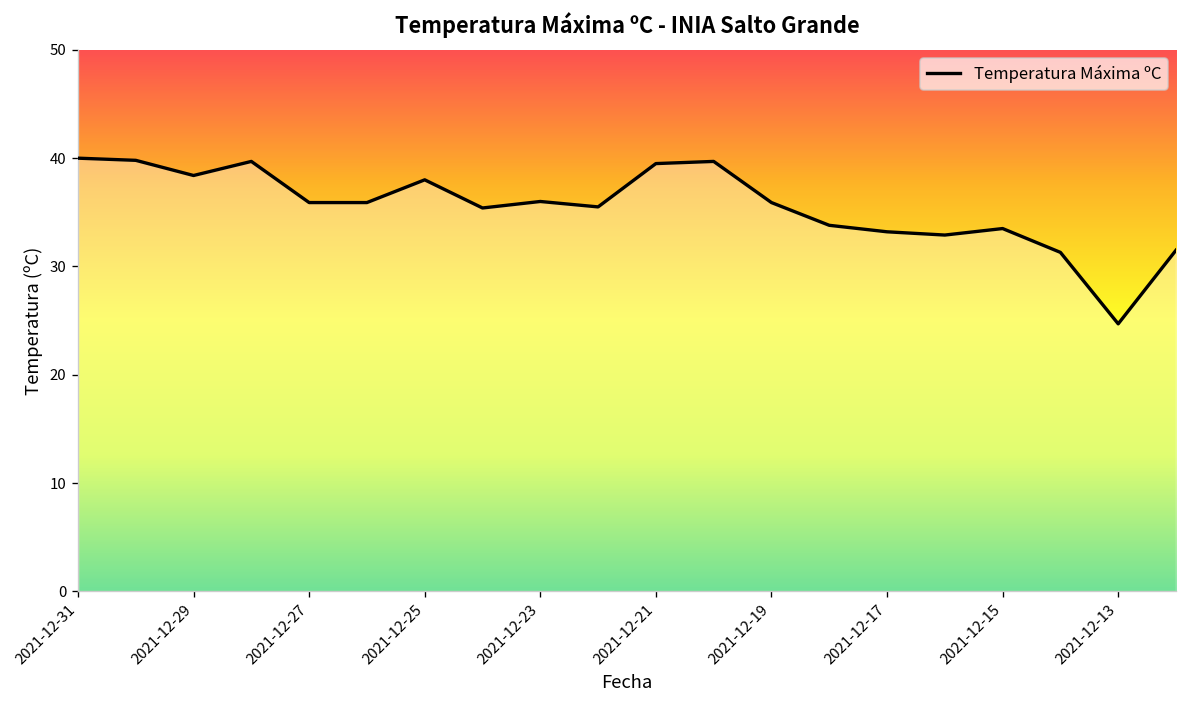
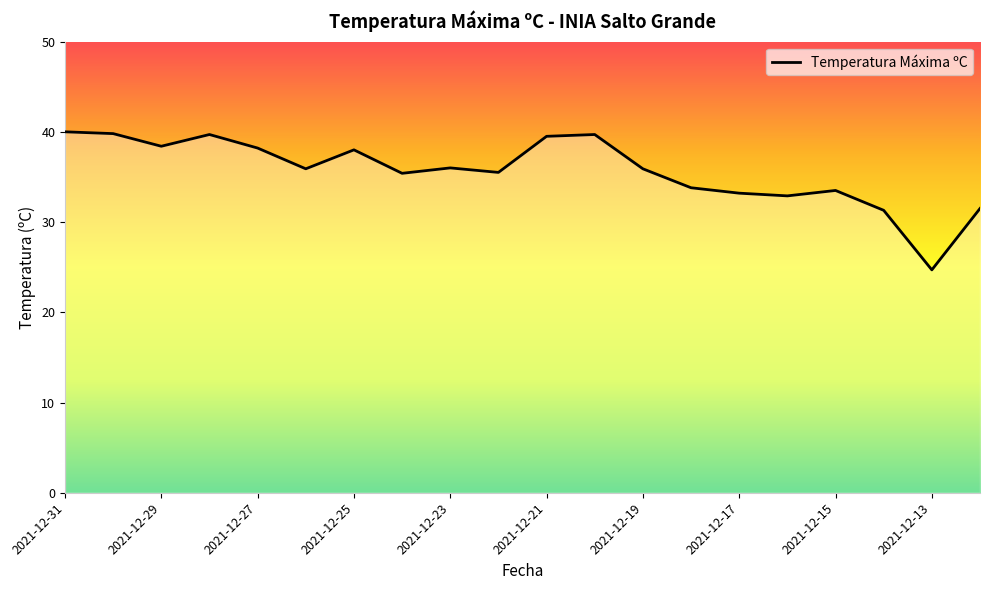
2021-12-27: 36 -> 38
